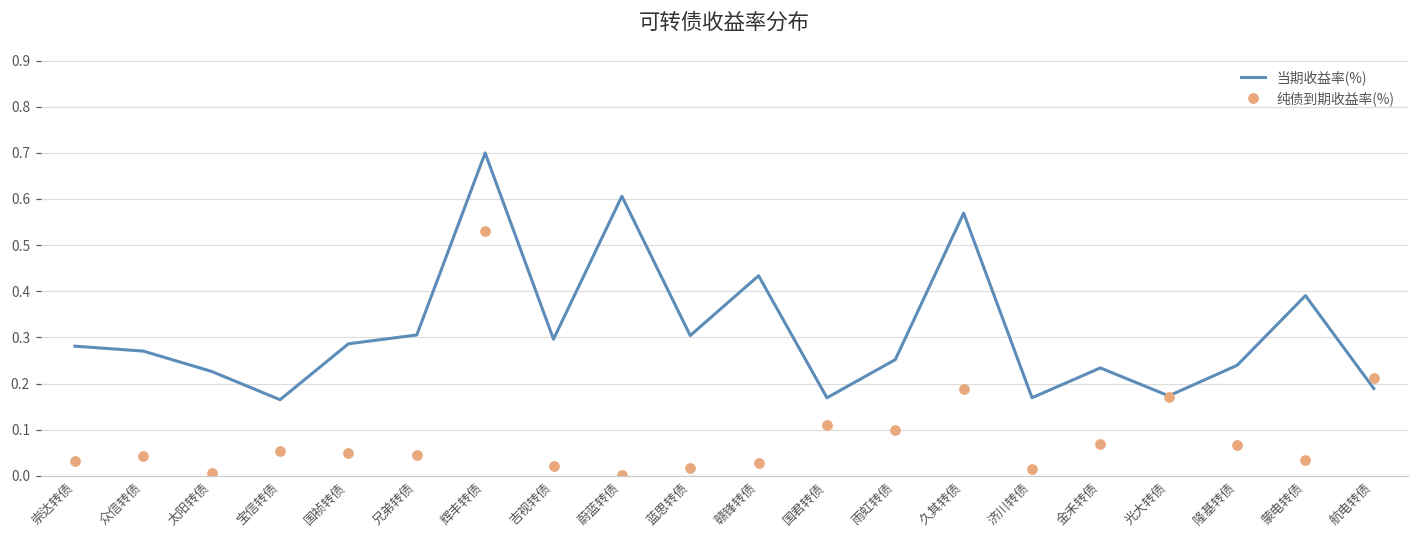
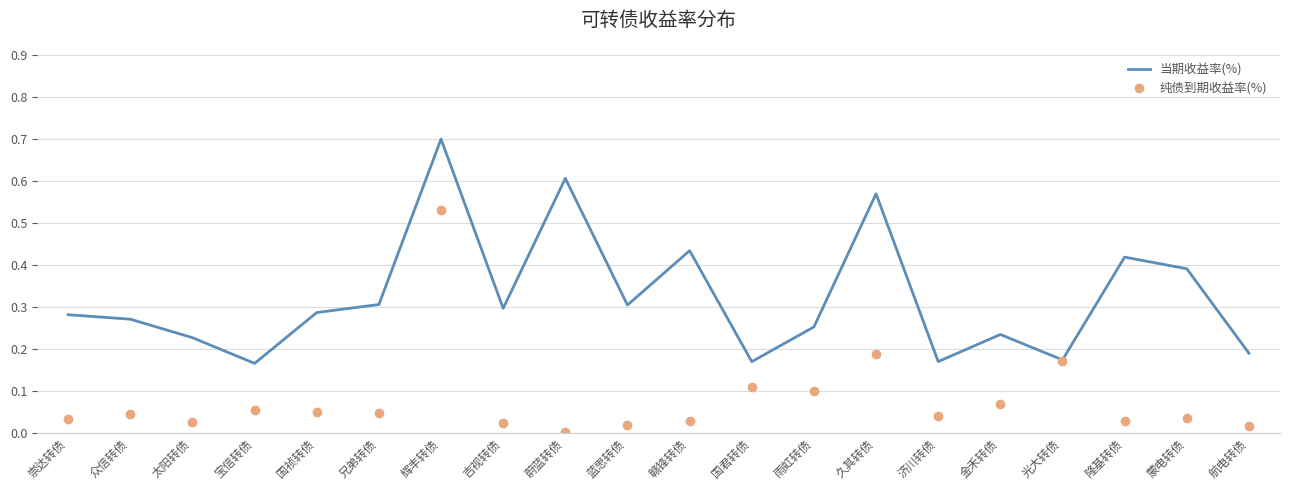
纯债到期收益率(%), 太阳转债: 0.01 -> 0.03
纯债到期收益率(%), 济川转债: 0.01 -> 0.04
当期收益率(%), 隆基转债: 0.24 -> 0.42
纯债到期收益率(%), 隆基转债: 0.07 -> 0.03
纯债到期收益率(%), 航电转债: 0.21 -> 0.02
